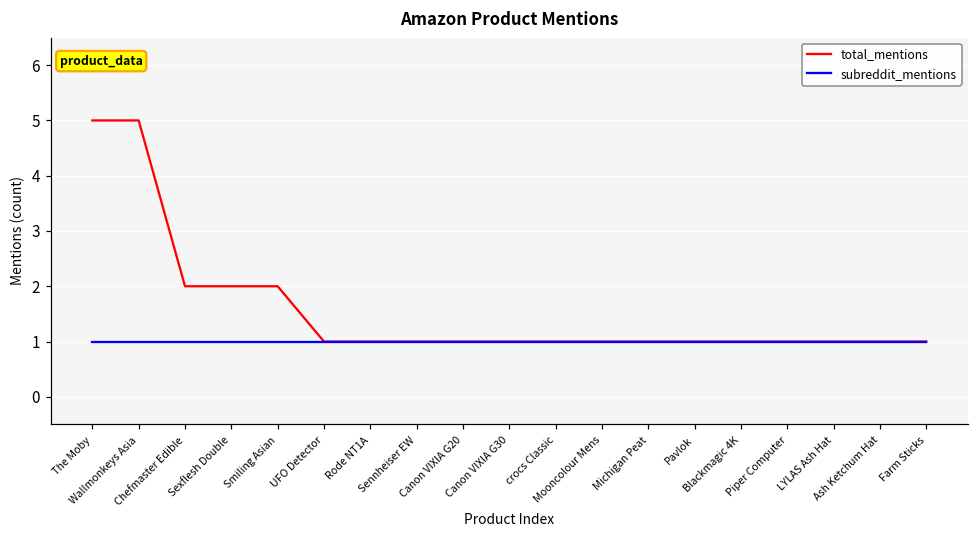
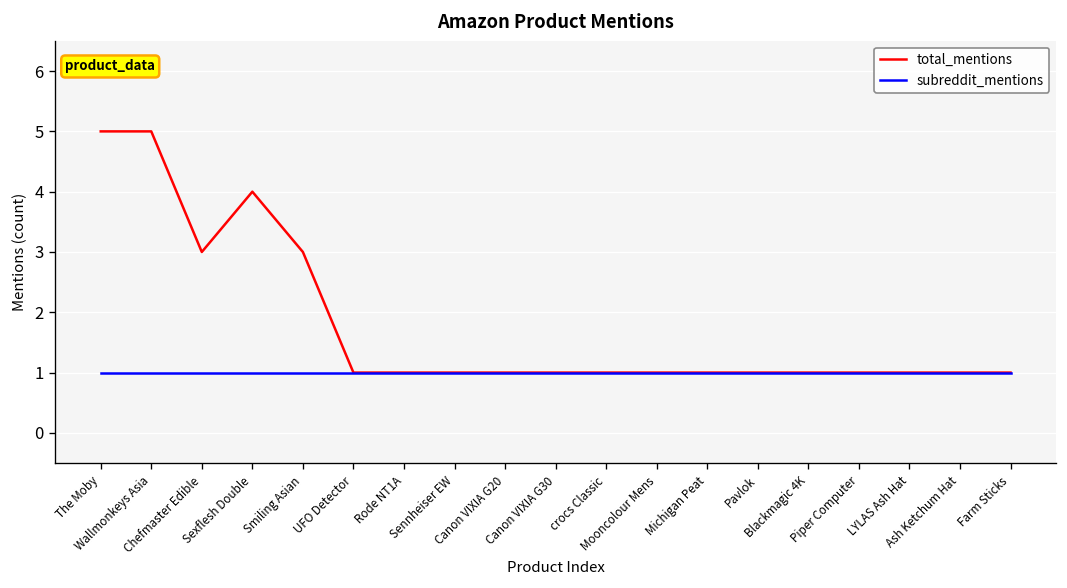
total_mentions, Chefmaster Edible: 2 -> 3
total_mentions, Sexflesh Double: 2 -> 4
total_mentions, Smiling Asian: 2 -> 3
